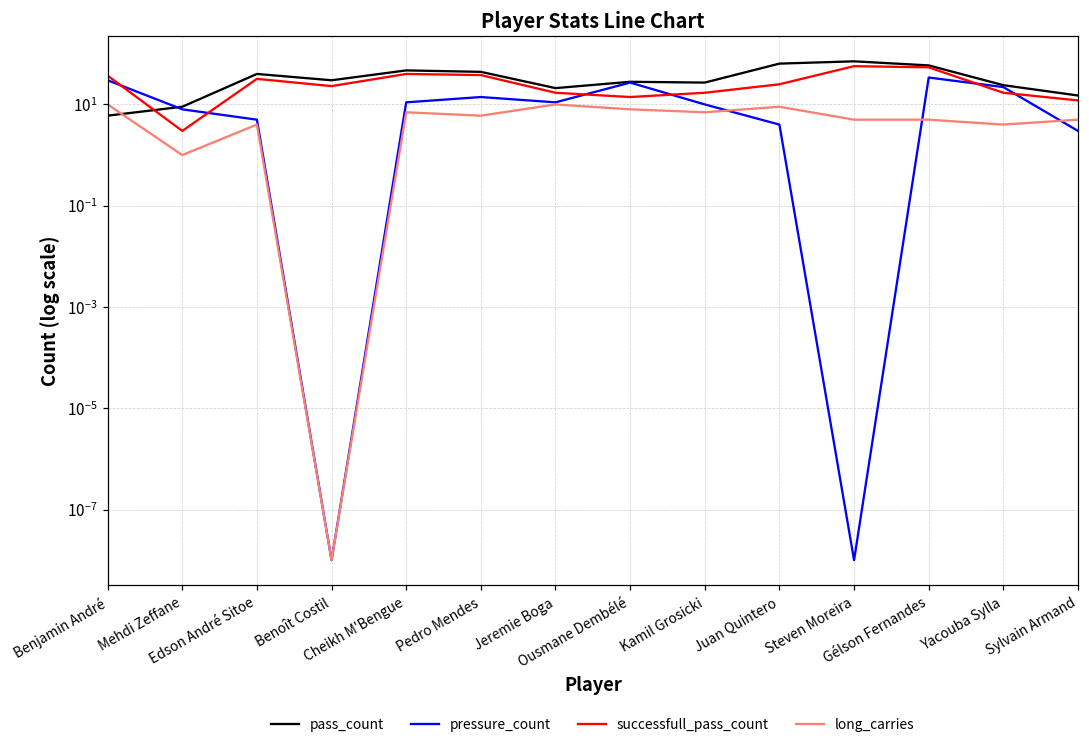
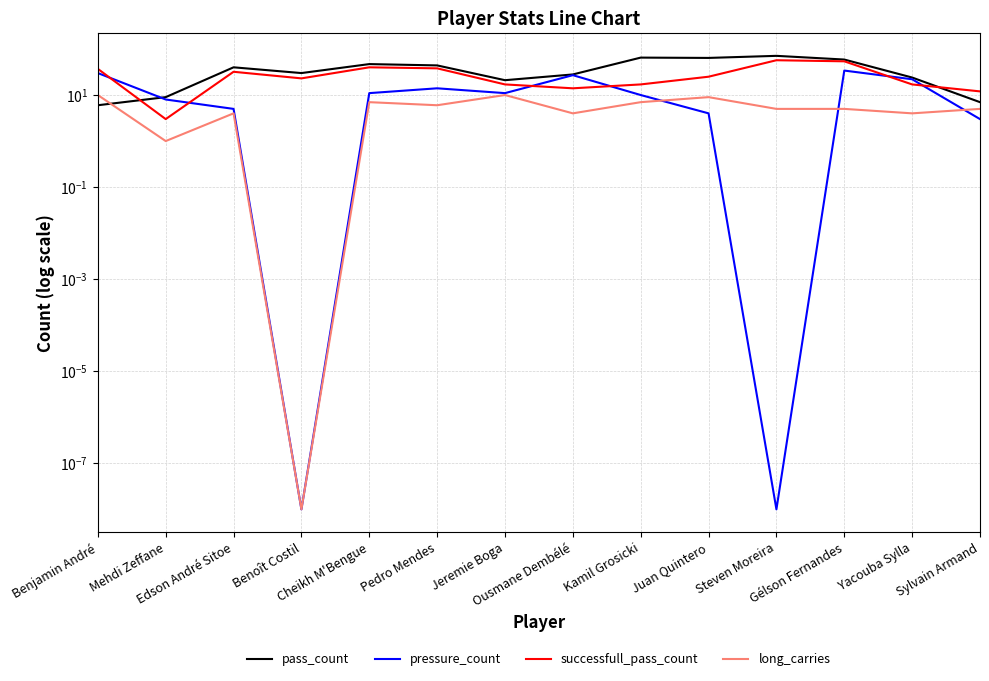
long_carries, Ousmane Dembélé: 8 -> 4
pass_count, Kamil Grosicki: 30 -> 70
pass_count, Sylvain Armand: 15 -> 7
